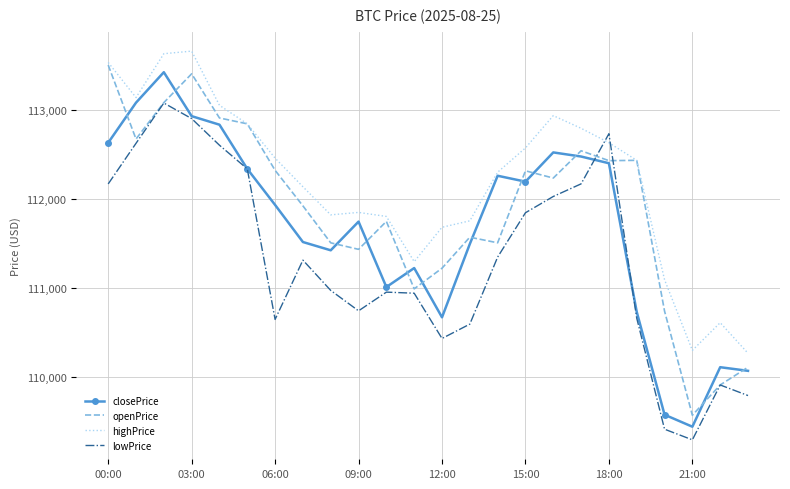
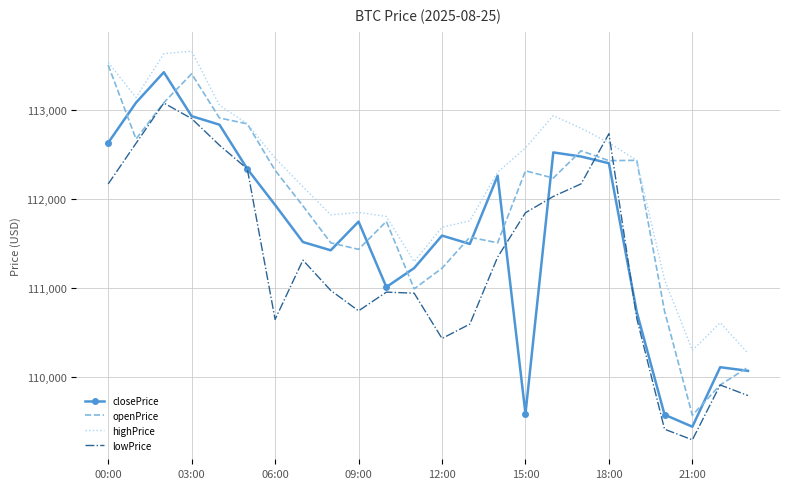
closePrice, 12:00: 110,700 -> 111,600
closePrice, 15:00: 112,200 -> 109,600
